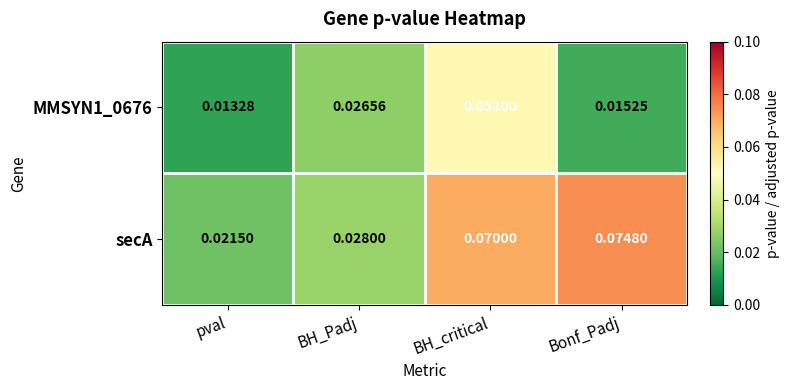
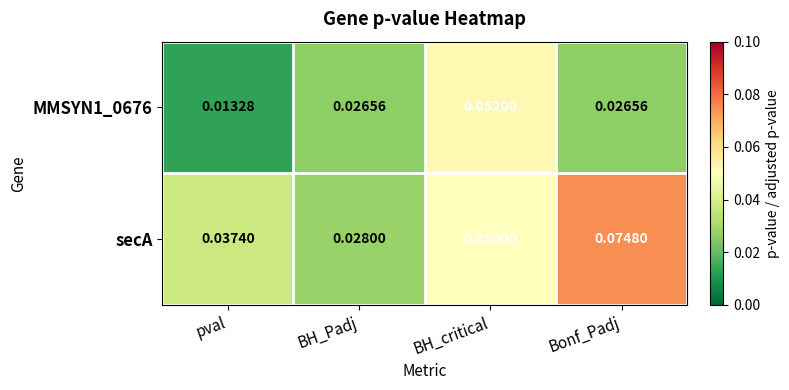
MMSYN1_0676, Bonf_Padj: 0.01525 -> 0.02656
secA, pval: 0.02150 -> 0.03740
secA, BH_critical: 0.07000 -> 0.05000
